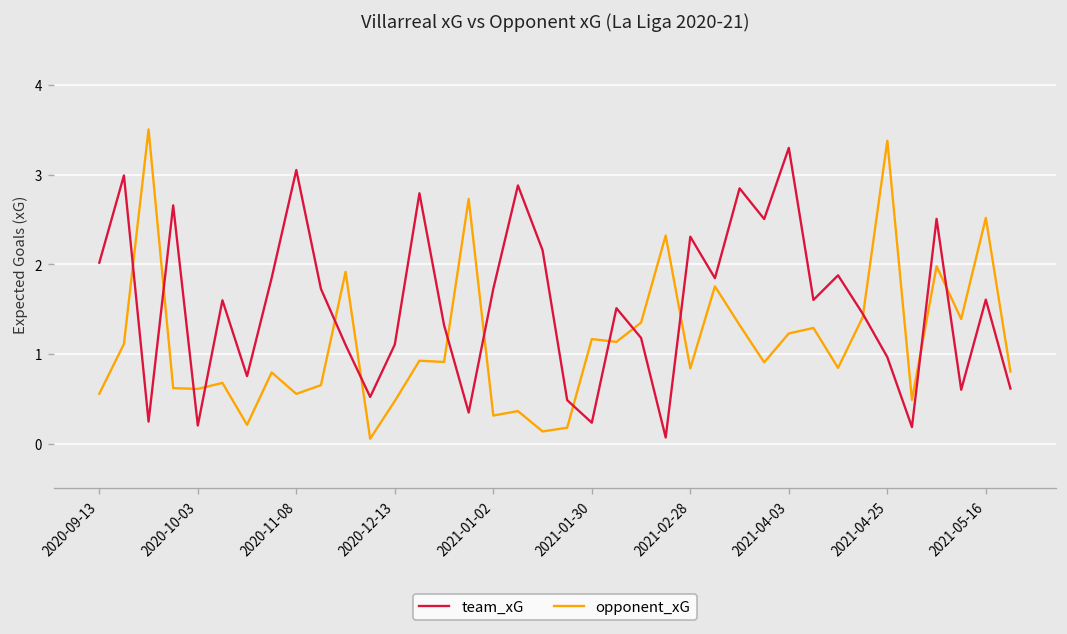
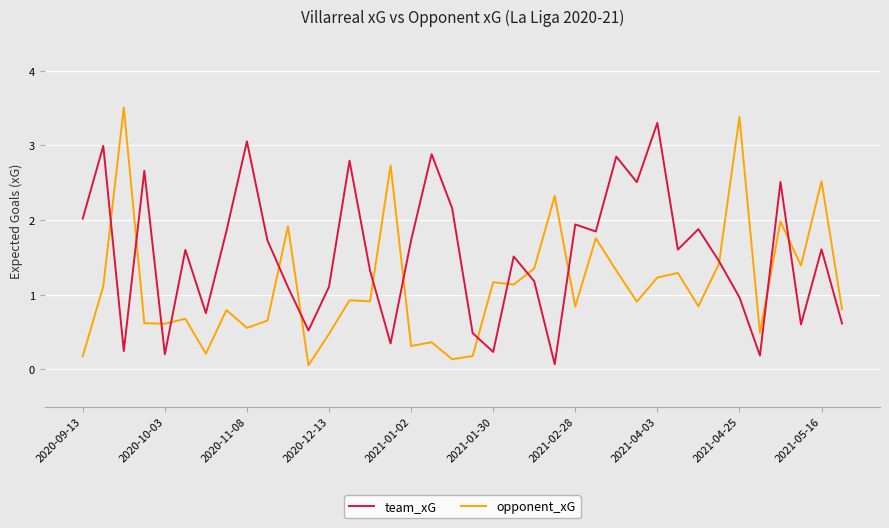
opponent_xG, 2020-09-13: 0.6 -> 0.2
team_xG, 2021-02-28: 2.3 -> 1.9
